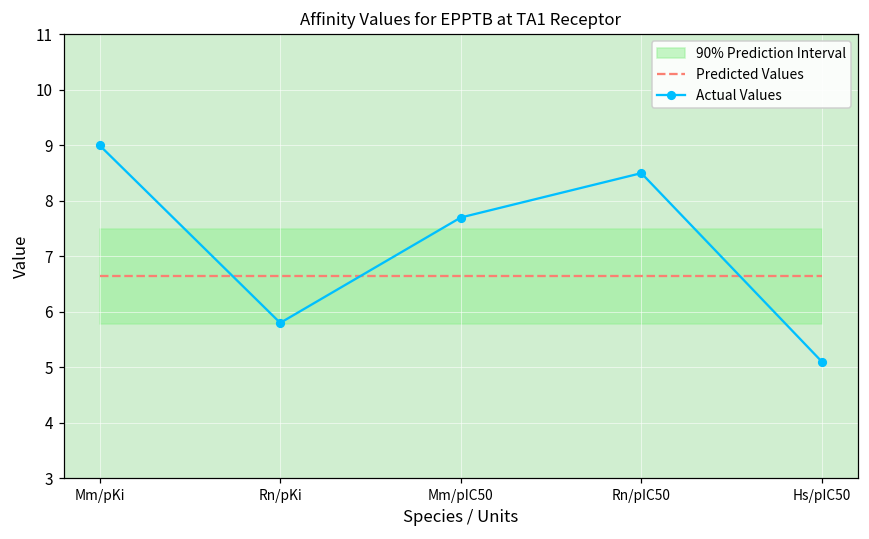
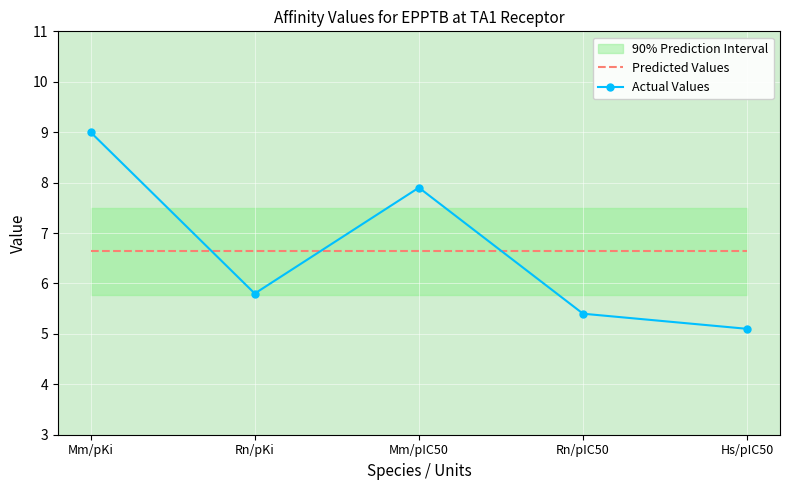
Actual Values, Mm/pIC50: 7.7 -> 7.9
Actual Values, Rn/pIC50: 8.5 -> 5.4
